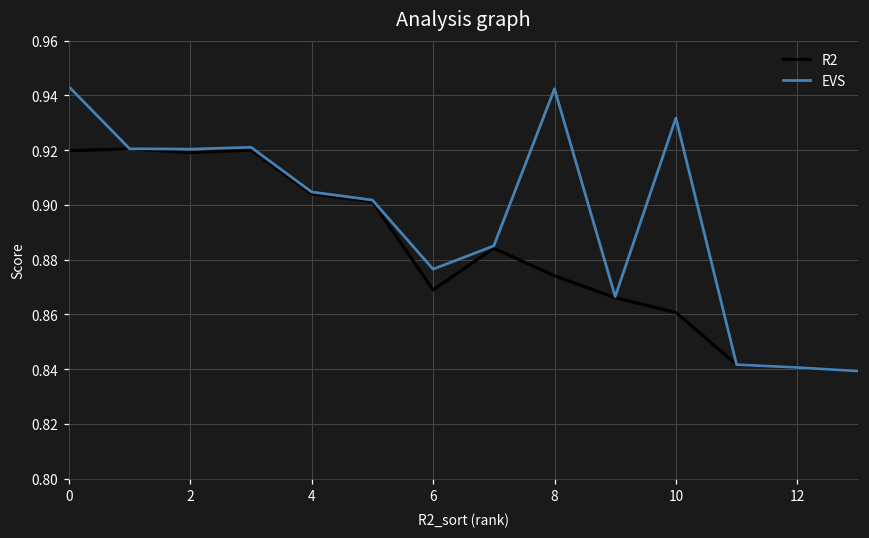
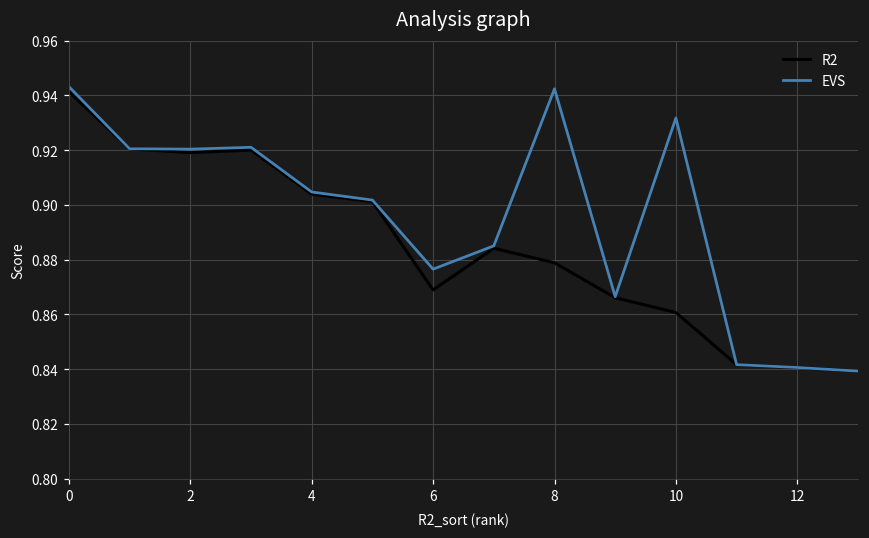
R2, 0: 0.920 -> 0.941
R2, 8: 0.874 -> 0.879
